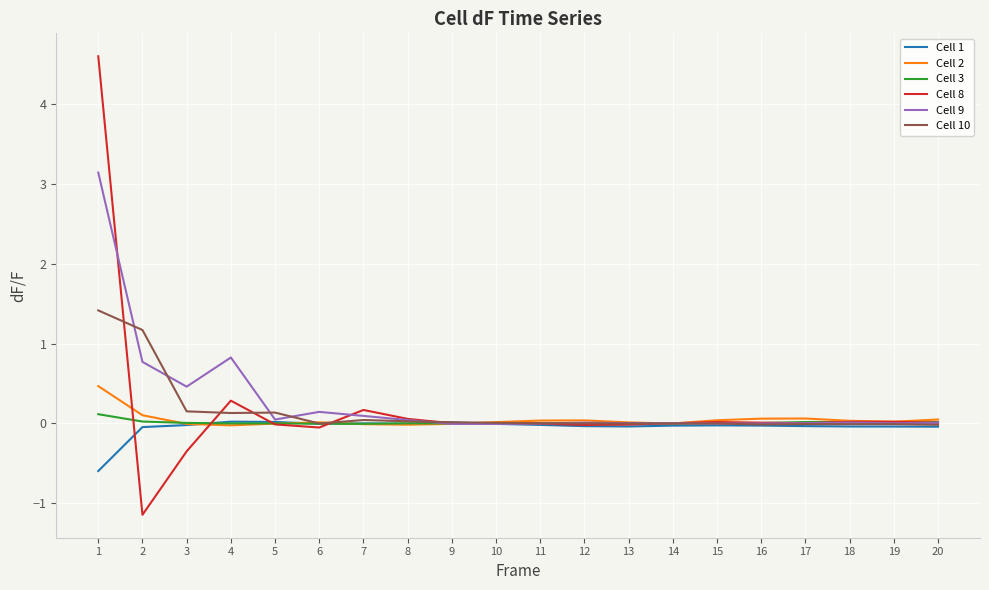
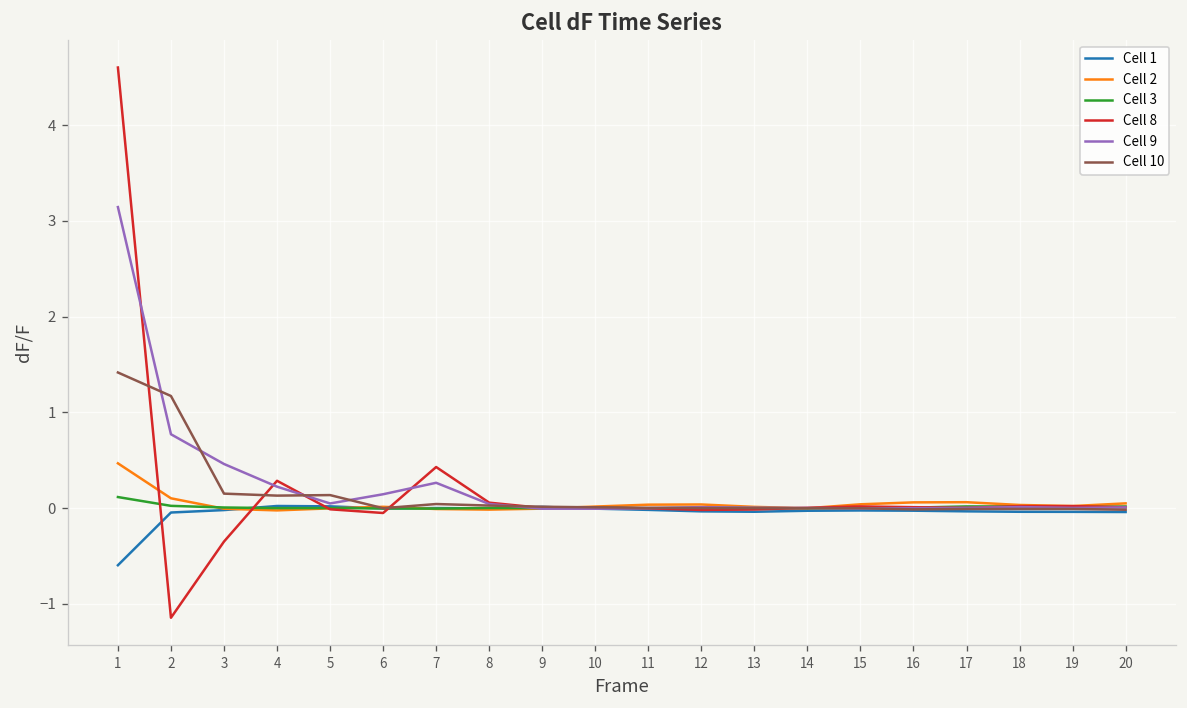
Cell 9, 4: 0.8 -> 0.2
Cell 8, 7: 0.2 -> 0.4
Cell 9, 7: 0.1 -> 0.3
